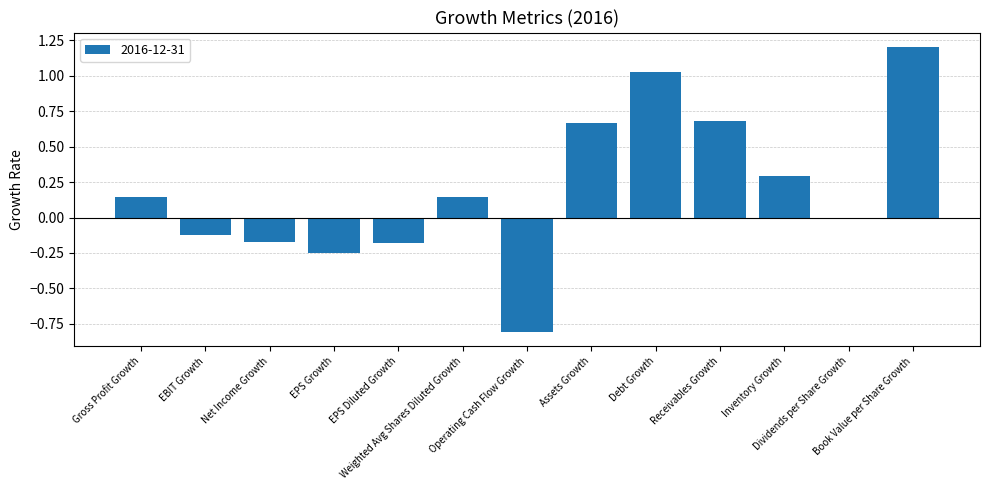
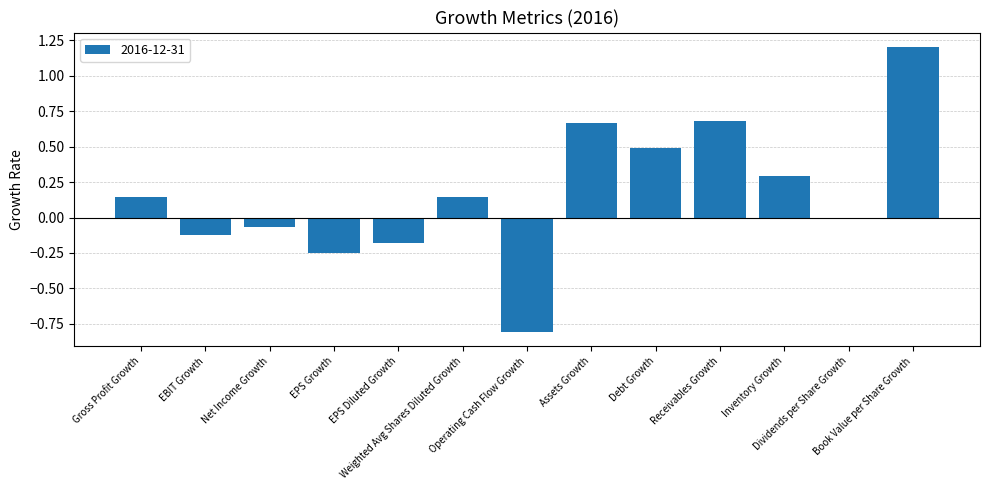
Net Income Growth: -0.17 -> -0.06
Debt Growth: 1.03 -> 0.49
